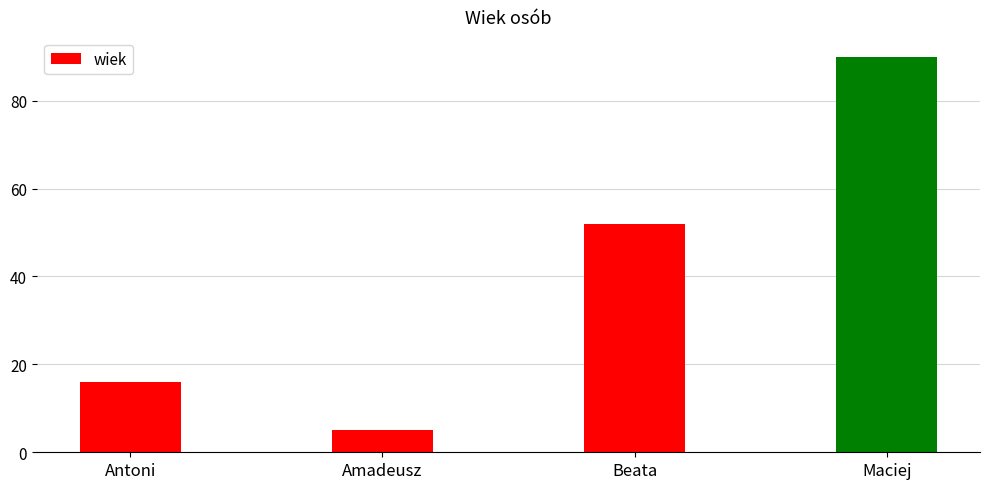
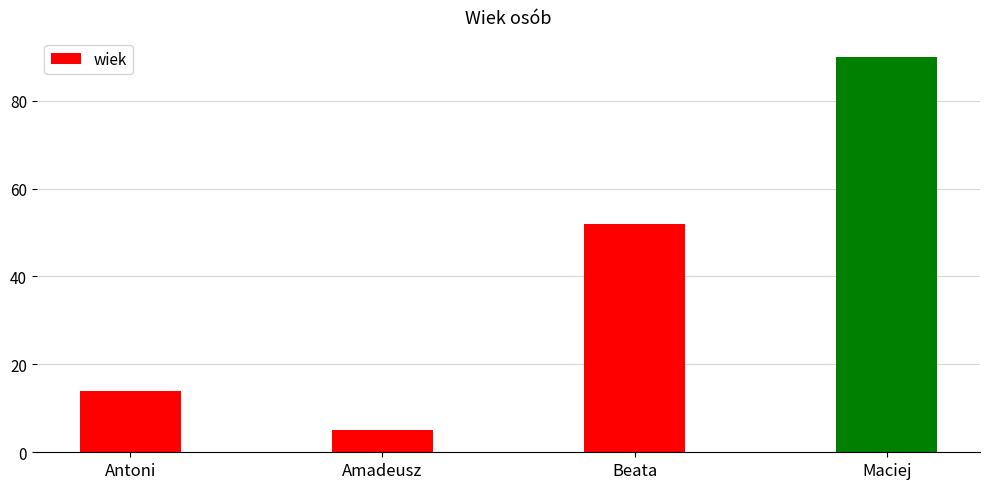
Antoni: 16 -> 14
